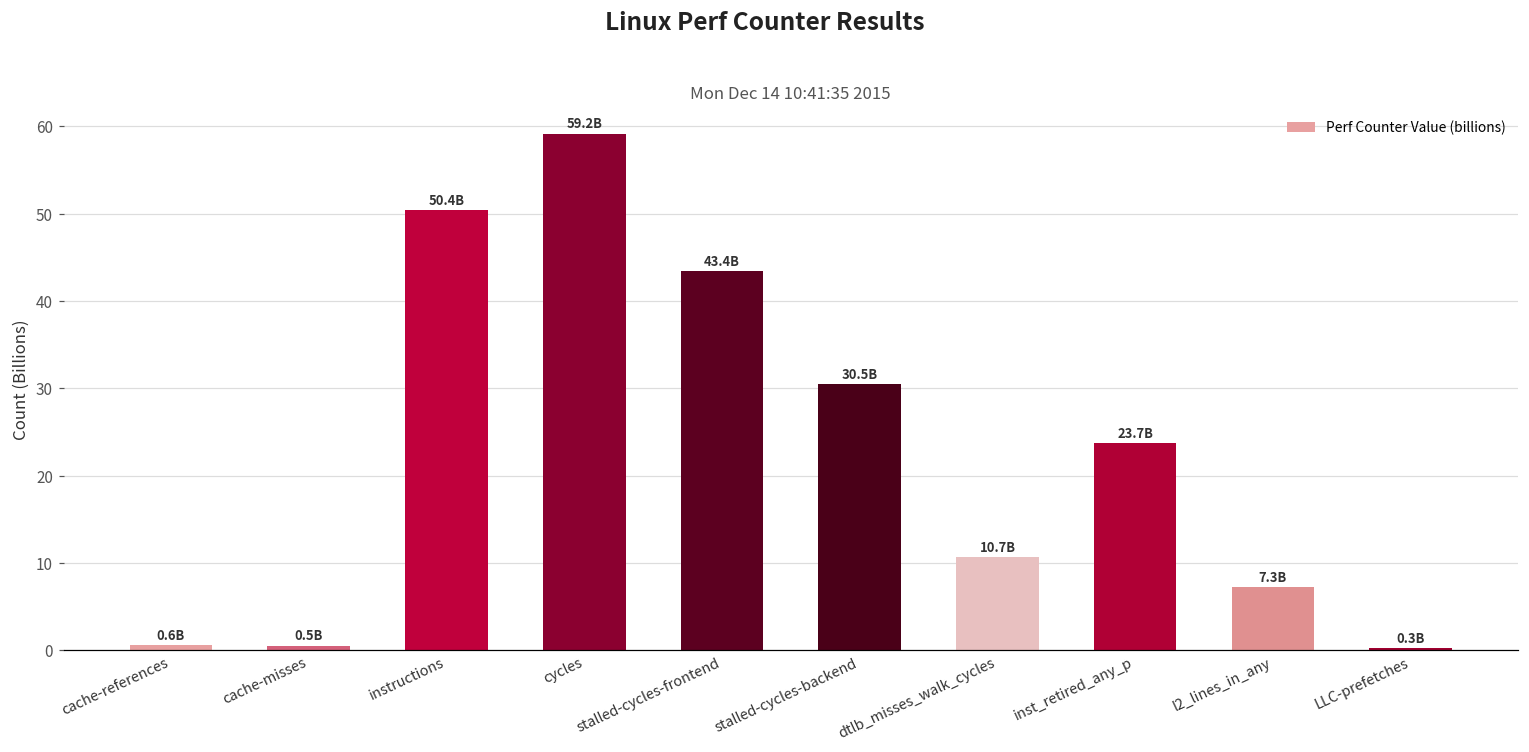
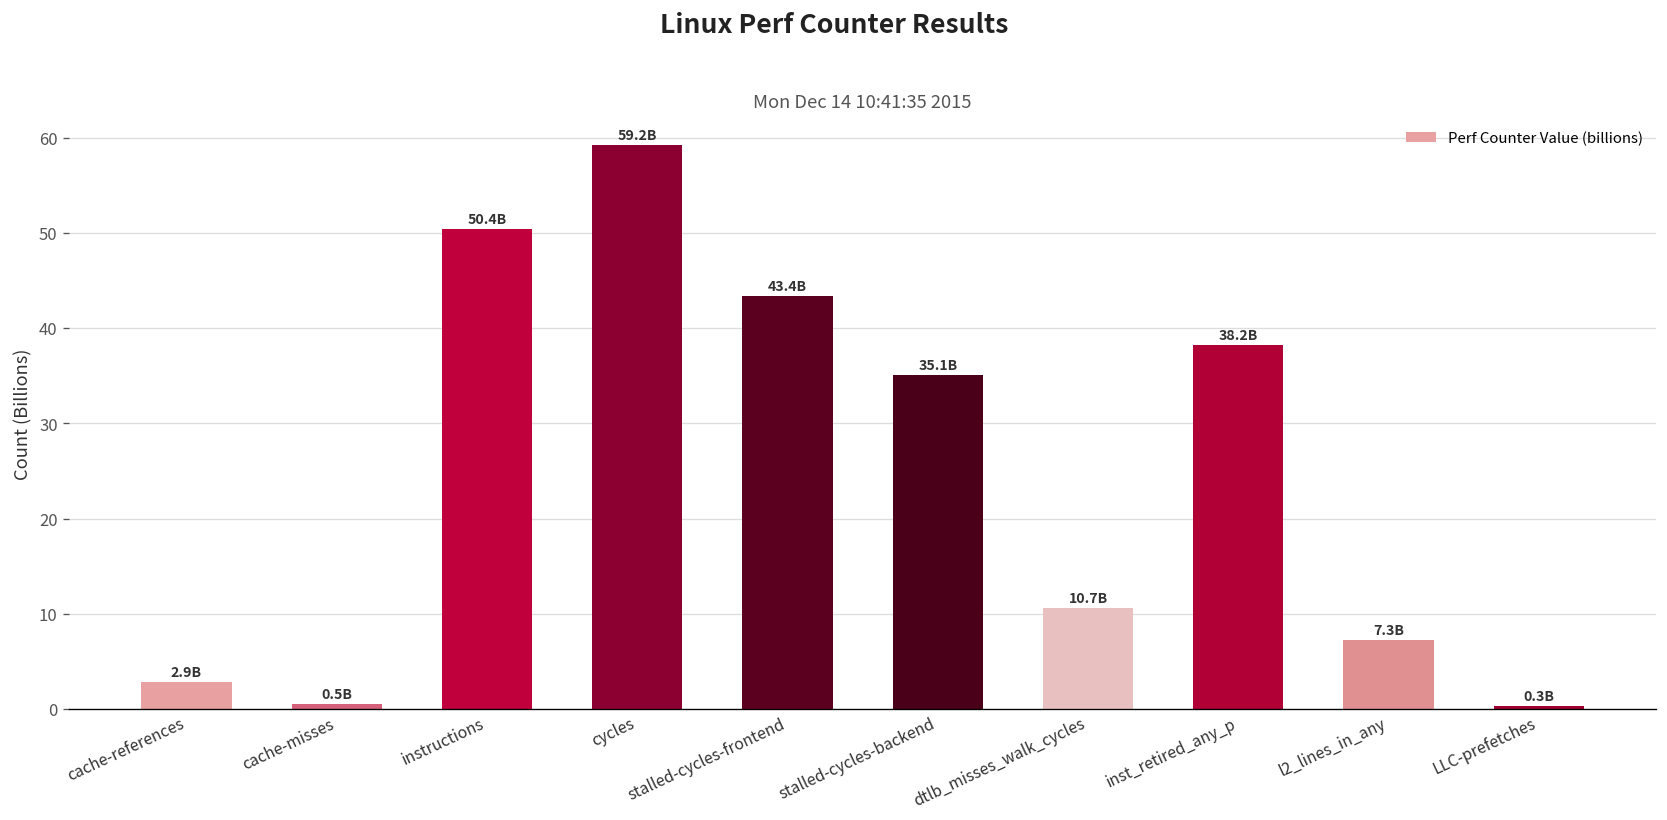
cache-references: 0.6B -> 2.9B
stalled-cycles-backend: 30.5B -> 35.1B
inst_retired_any_p: 23.7B -> 38.2B
